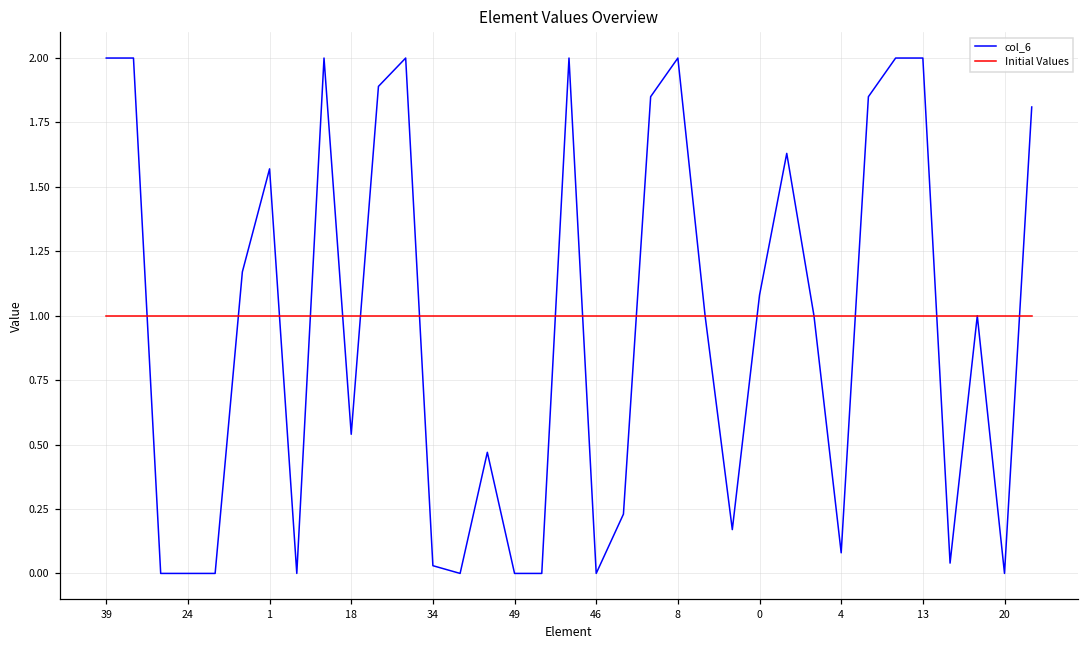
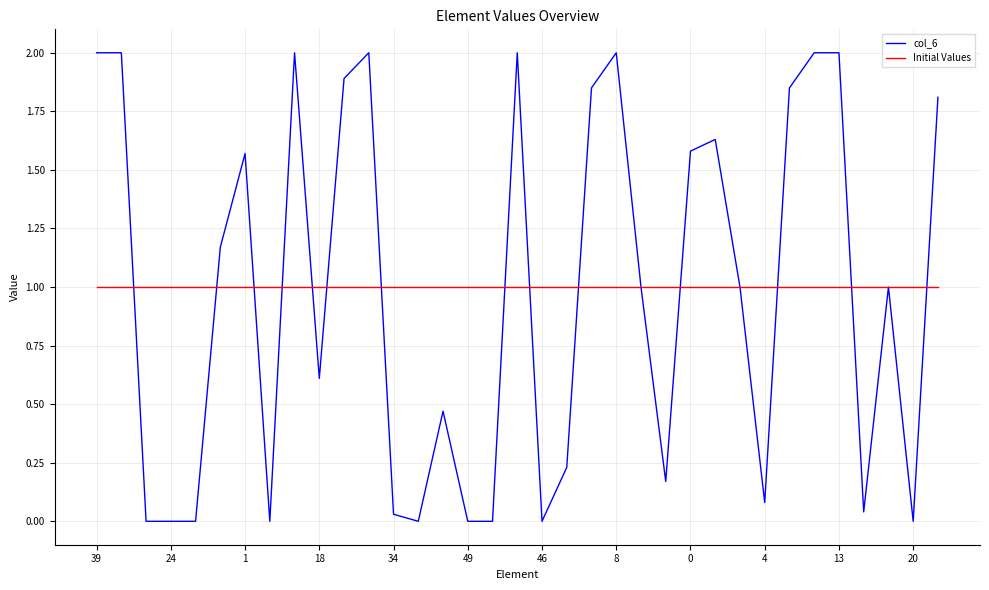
col_6, 18: 0.54 -> 0.61
col_6, 0: 1.08 -> 1.58
